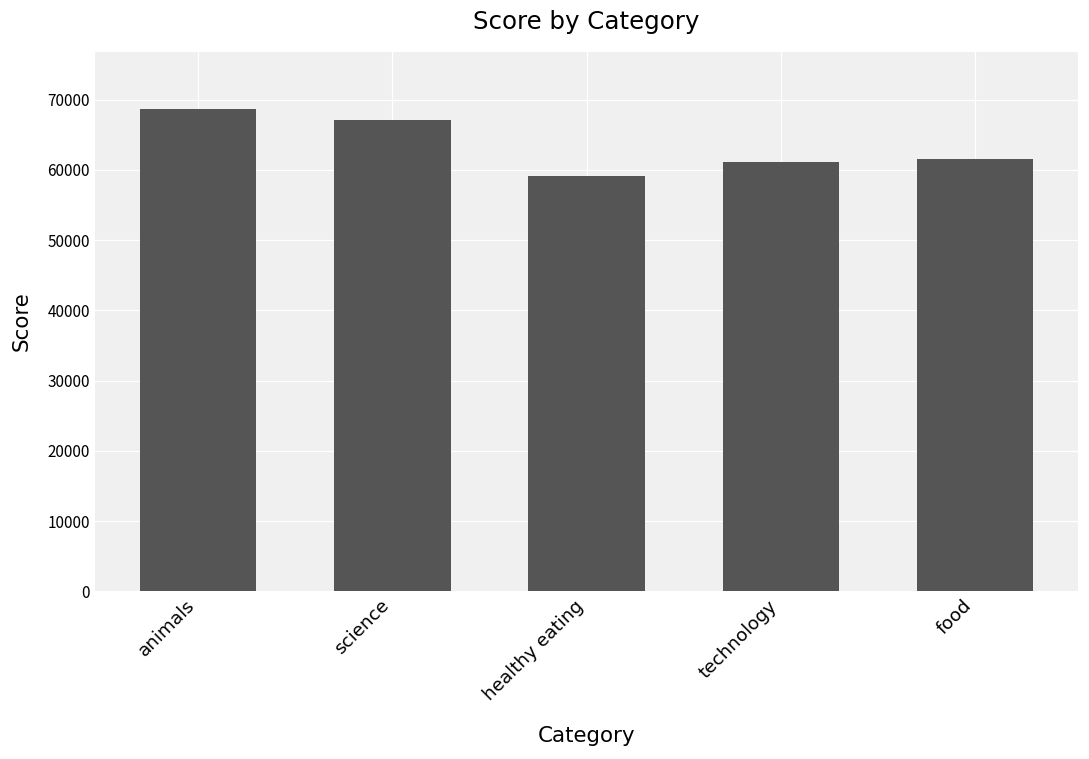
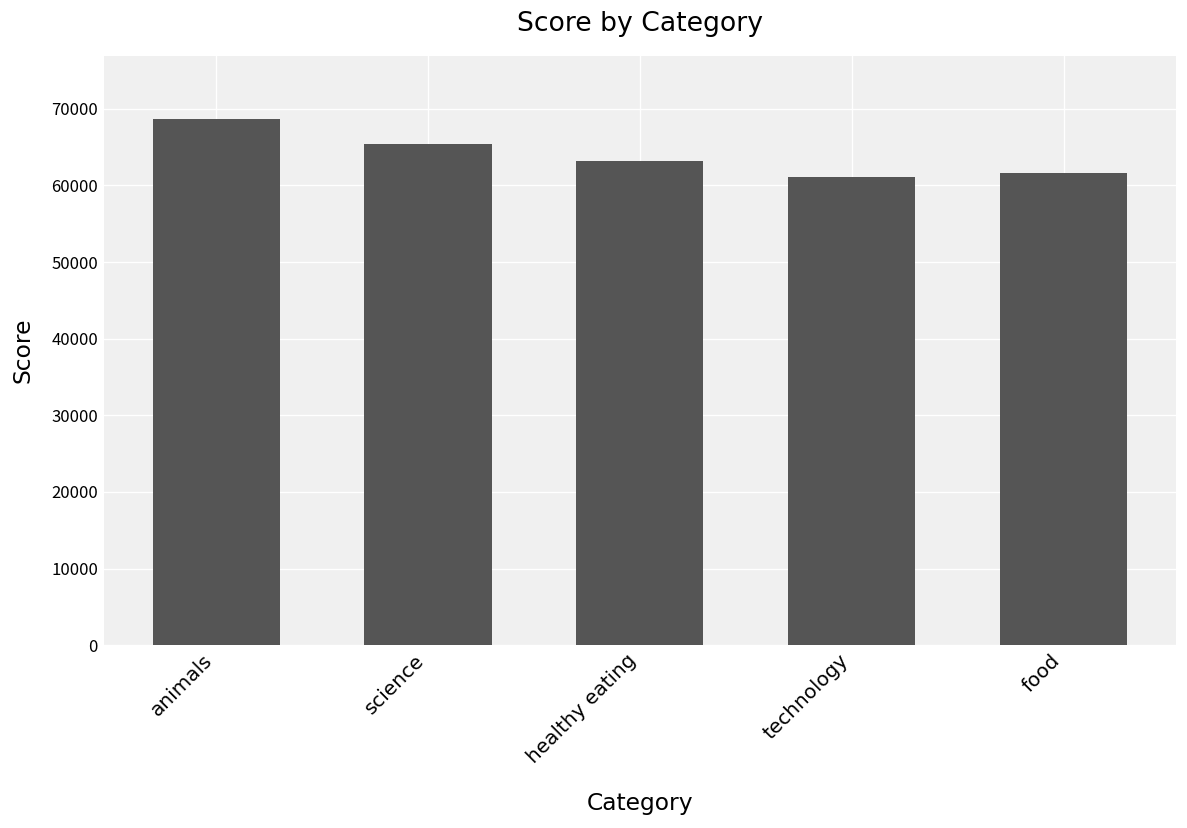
science: 67000 -> 65000
healthy eating: 59000 -> 63000
